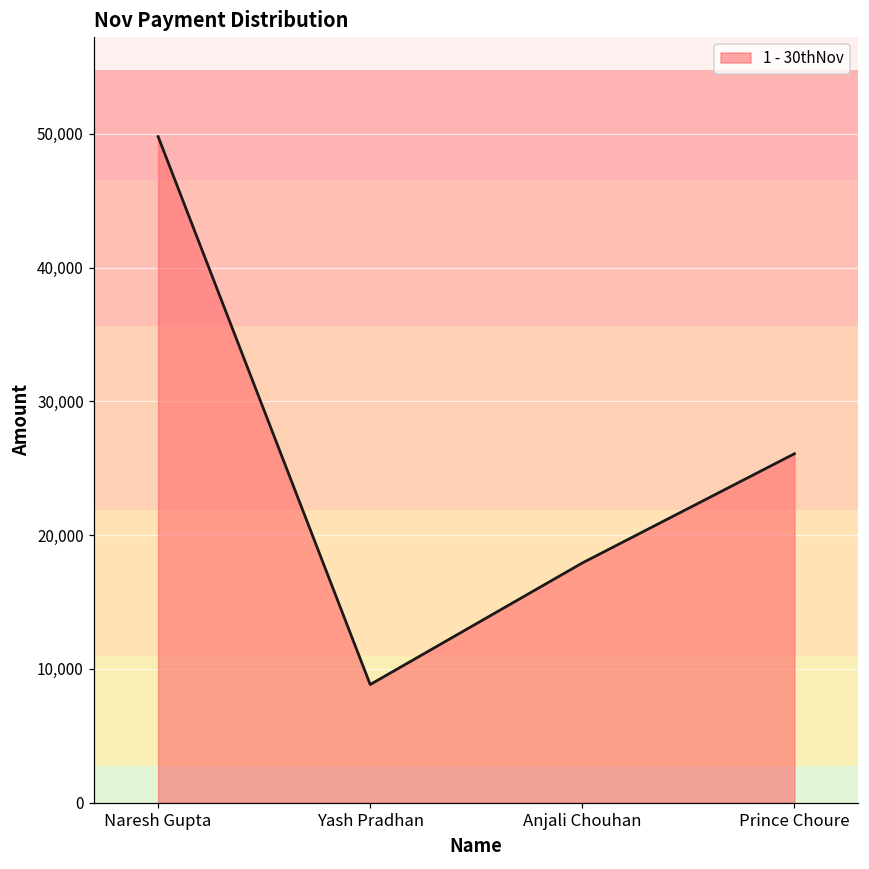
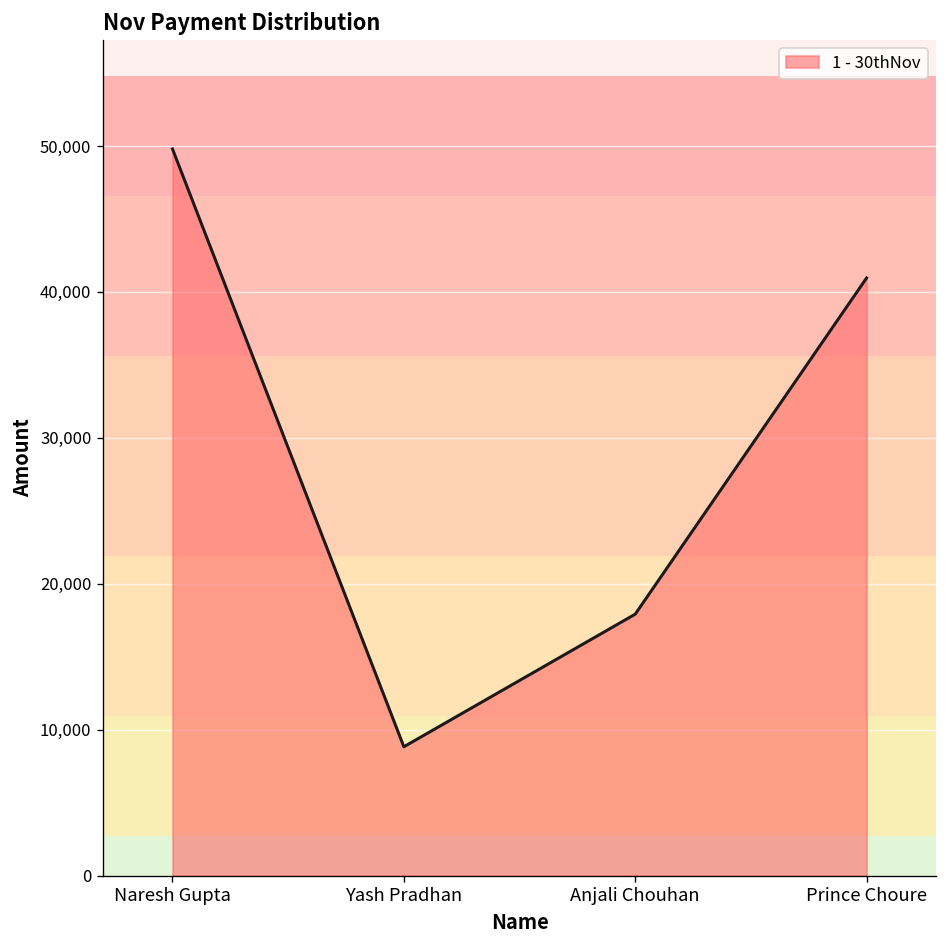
Prince Choure: 26,100 -> 41,000
